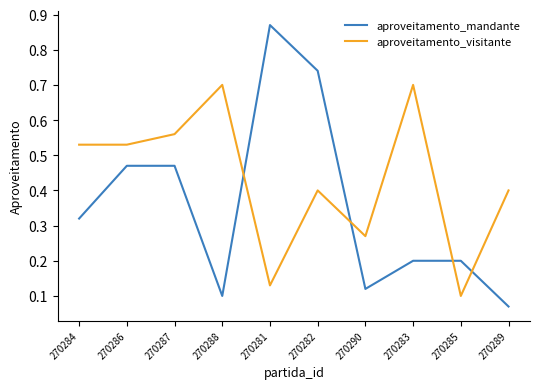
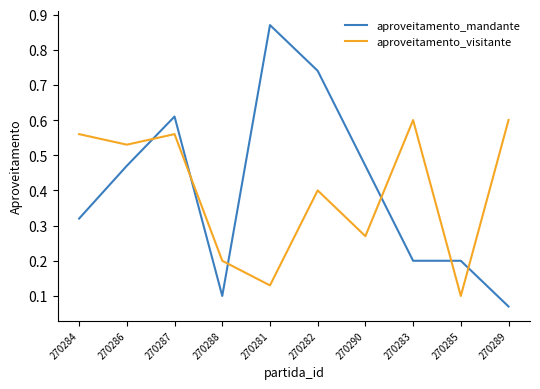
aproveitamento_visitante, 270284: 0.53 -> 0.56
aproveitamento_mandante, 270287: 0.47 -> 0.61
aproveitamento_visitante, 270288: 0.7 -> 0.2
aproveitamento_mandante, 270290: 0.12 -> 0.47
aproveitamento_visitante, 270283: 0.7 -> 0.6
aproveitamento_visitante, 270289: 0.4 -> 0.6
